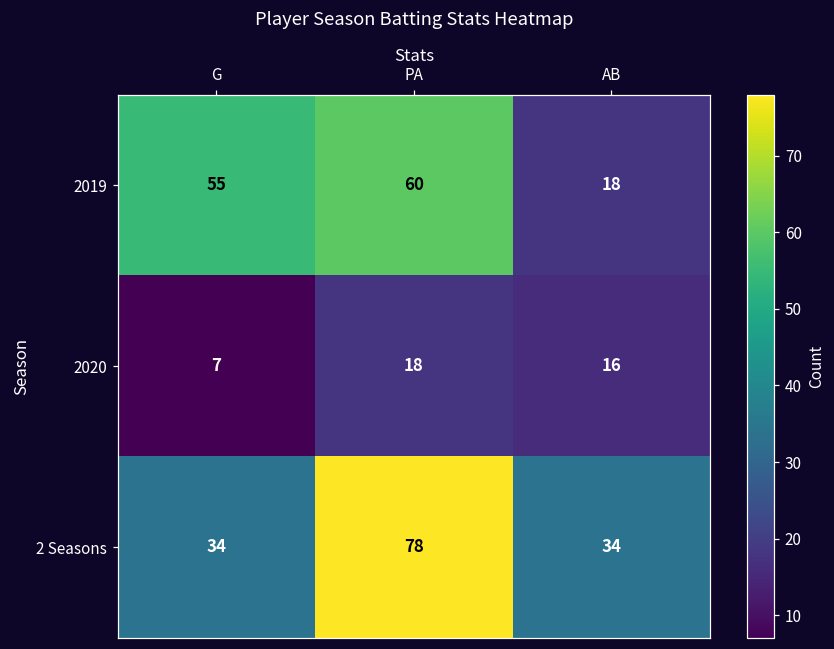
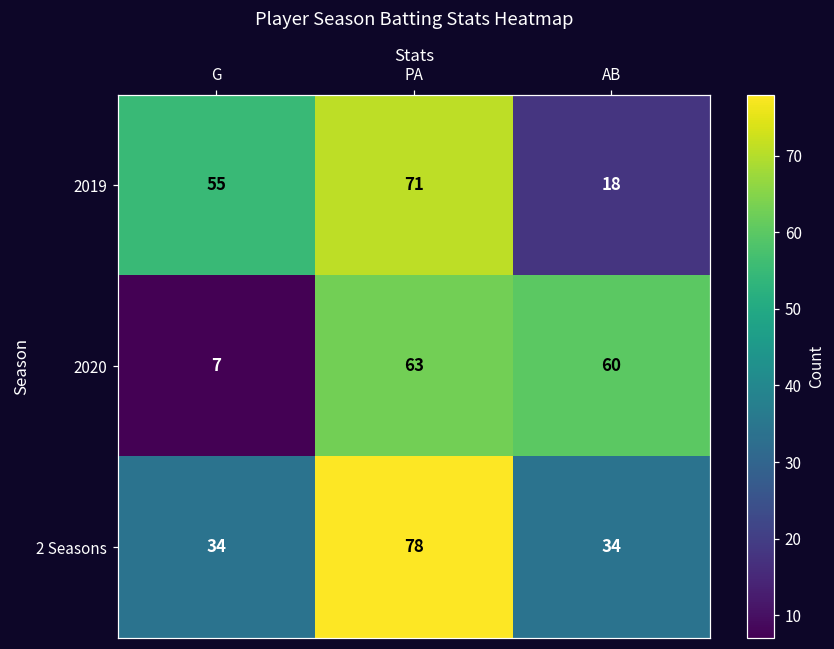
2019, PA: 60 -> 71
2020, PA: 18 -> 63
2020, AB: 16 -> 60
